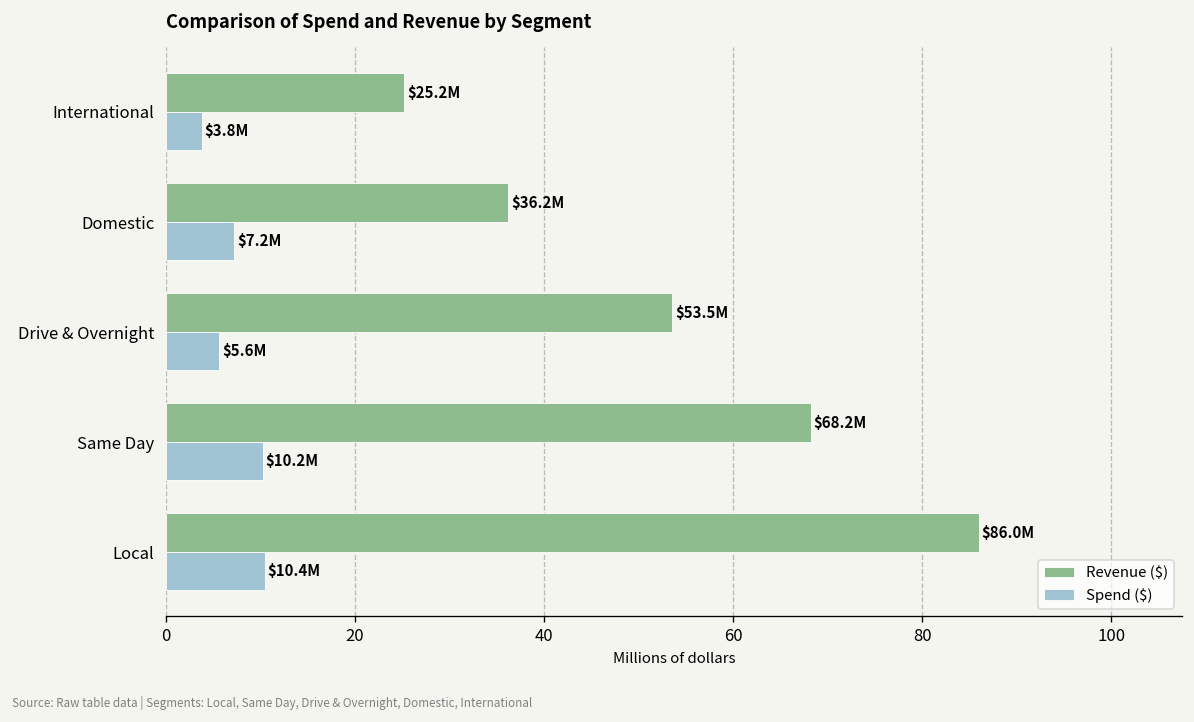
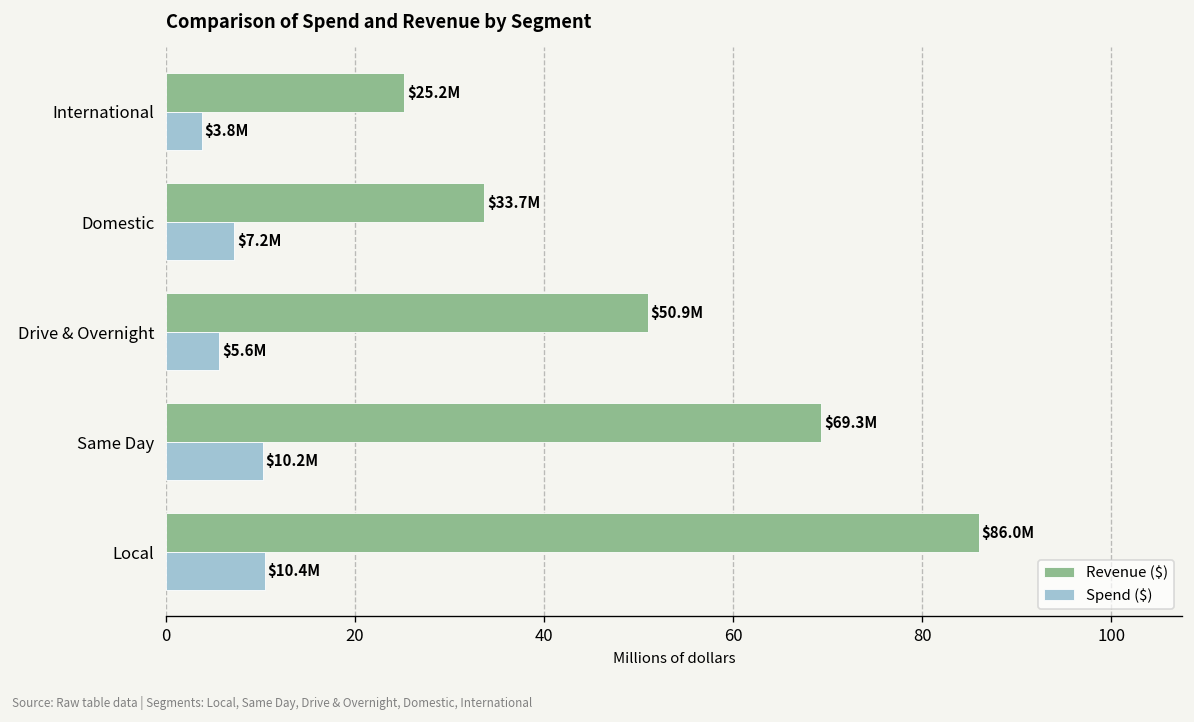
Revenue ($), Domestic: $36.2M -> $33.7M
Revenue ($), Drive & Overnight: $53.5M -> $50.9M
Revenue ($), Same Day: $68.2M -> $69.3M
